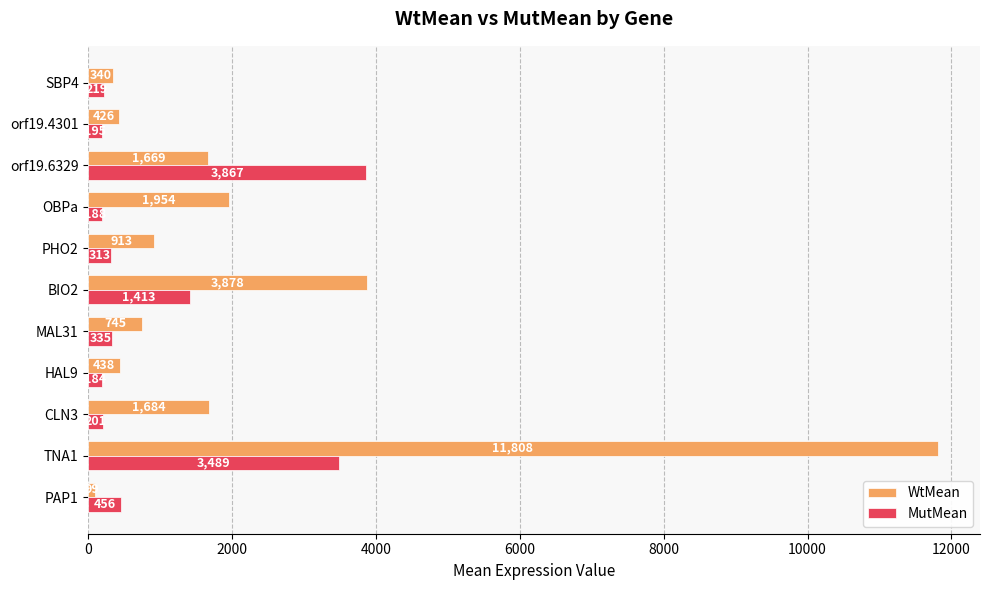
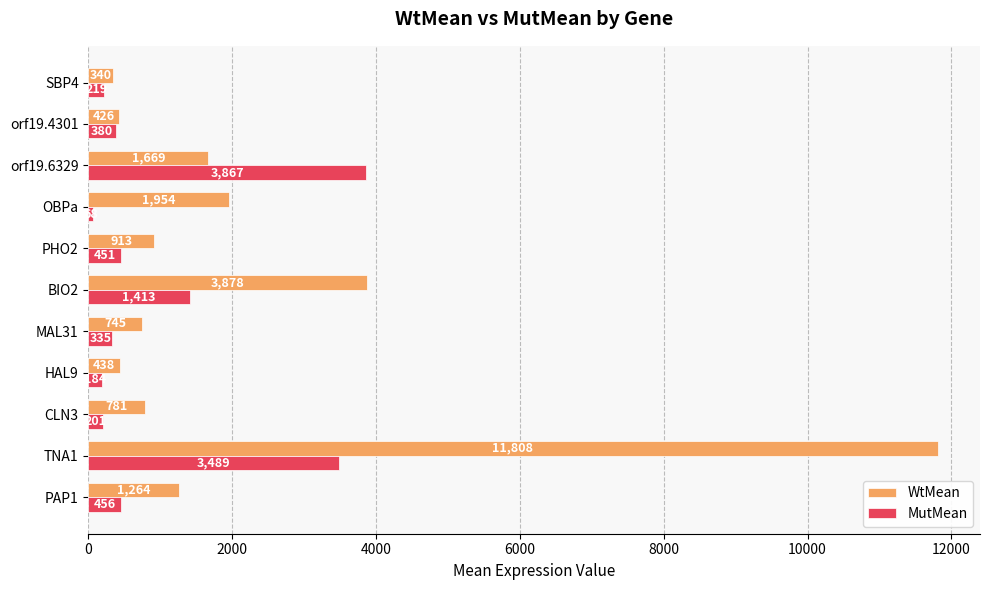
MutMean, orf19.4301: 200 -> 400
MutMean, OBPa: 200 -> 100
MutMean, PHO2: 313 -> 451
WtMean, CLN3: 1,684 -> 781
WtMean, PAP1: 100 -> 1300
